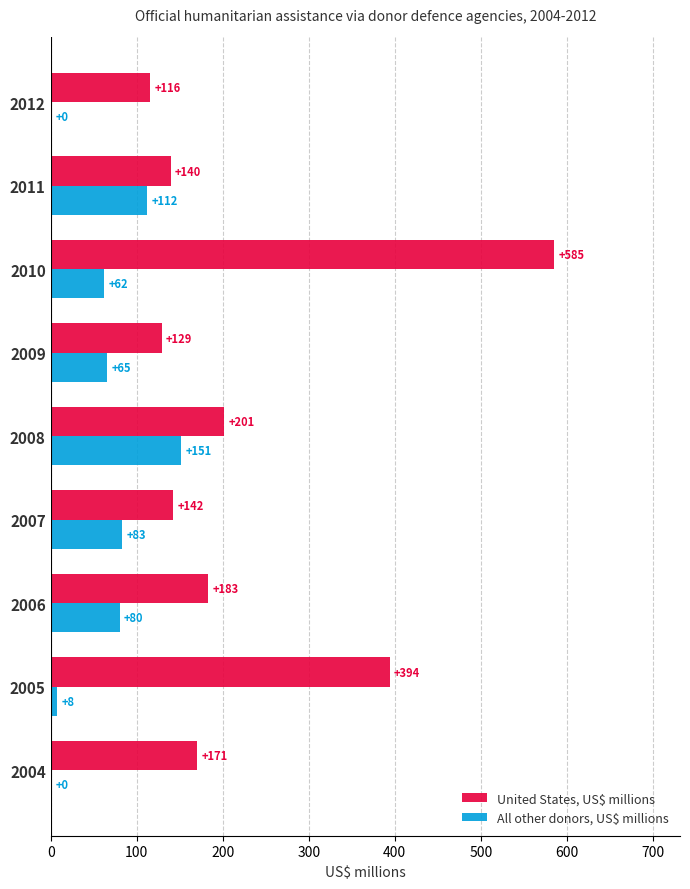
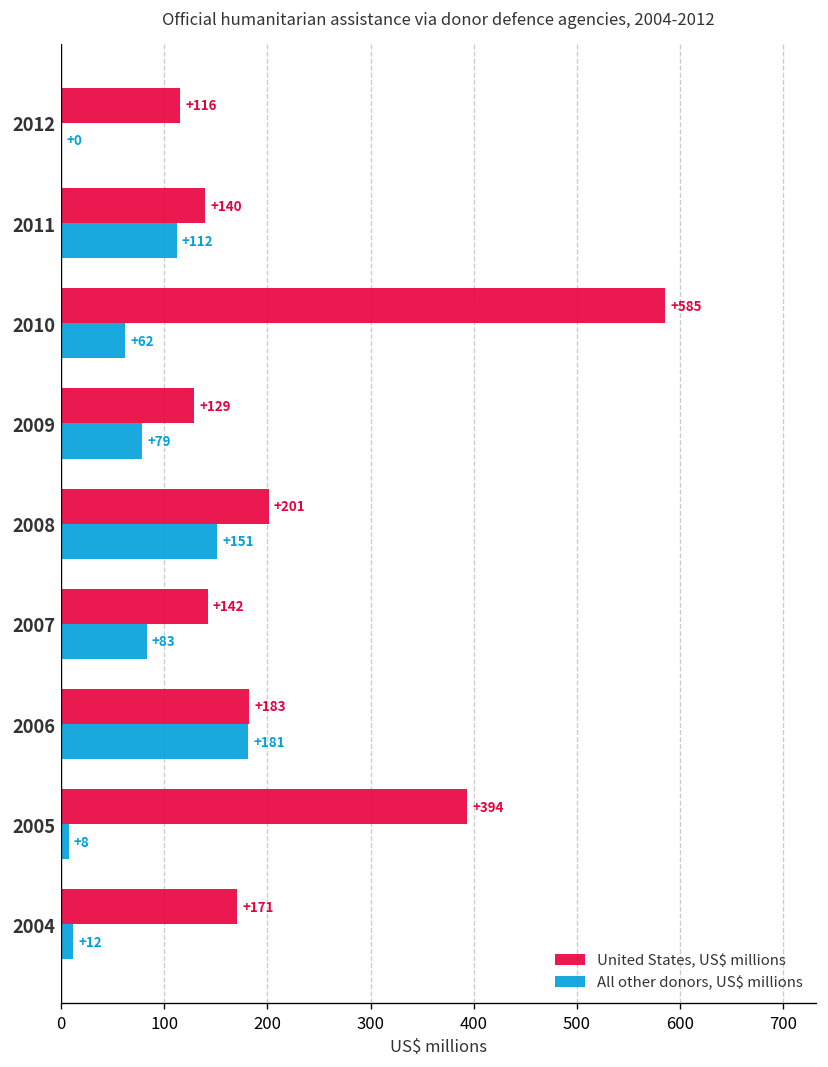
All other donors, US$ millions, 2009: +65 -> +79
All other donors, US$ millions, 2006: +80 -> +181
All other donors, US$ millions, 2004: +0 -> +12
